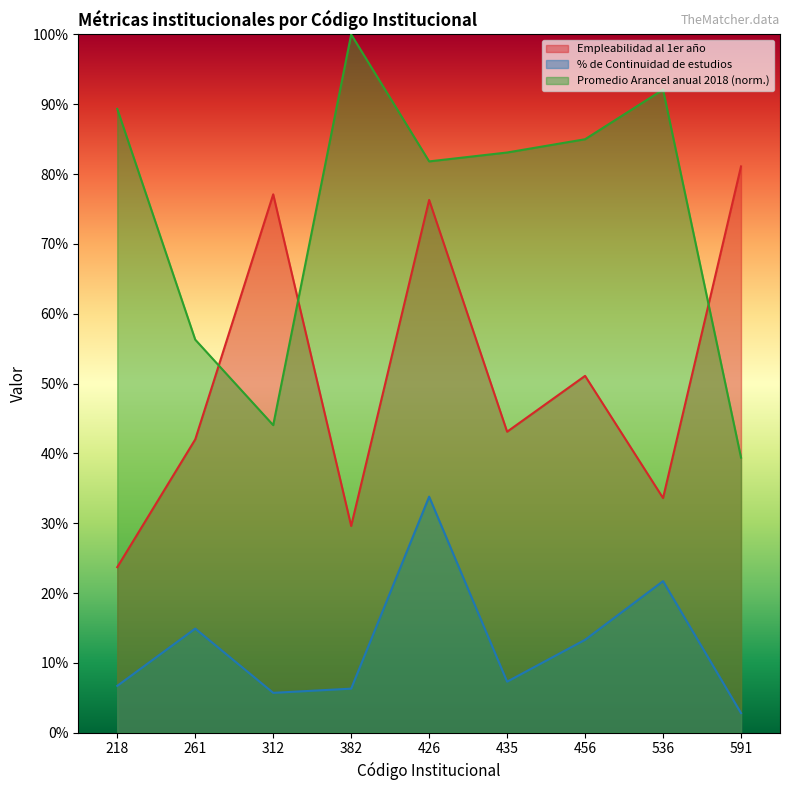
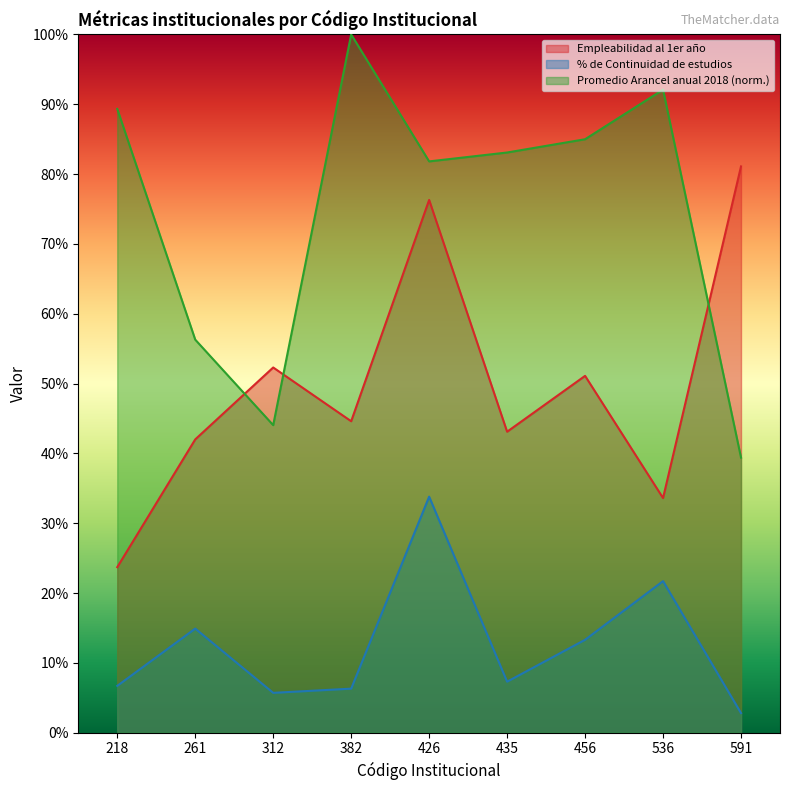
Empleabilidad al 1er año, 312: 77% -> 52%
Empleabilidad al 1er año, 382: 30% -> 45%
